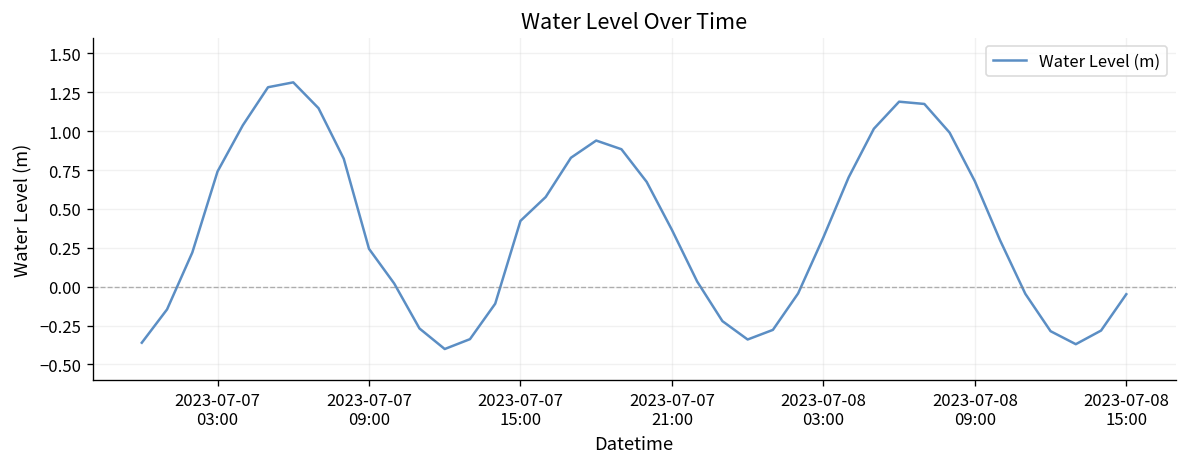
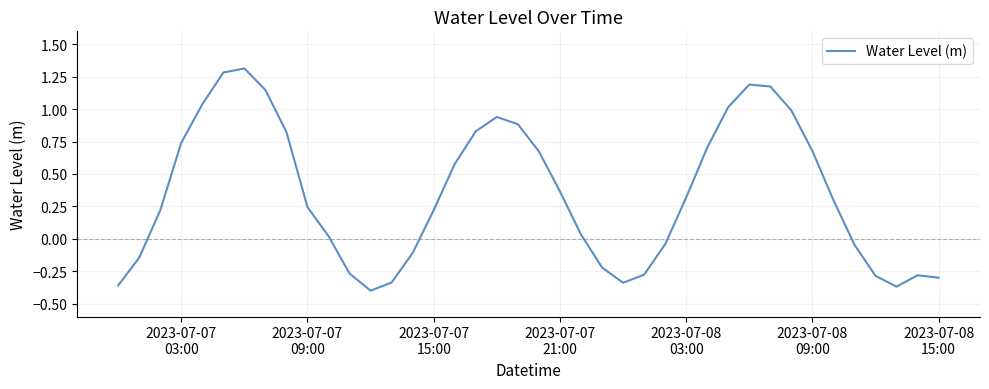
2023-07-07 15:00: 0.42 -> 0.22
2023-07-08 15:00: -0.05 -> -0.30
